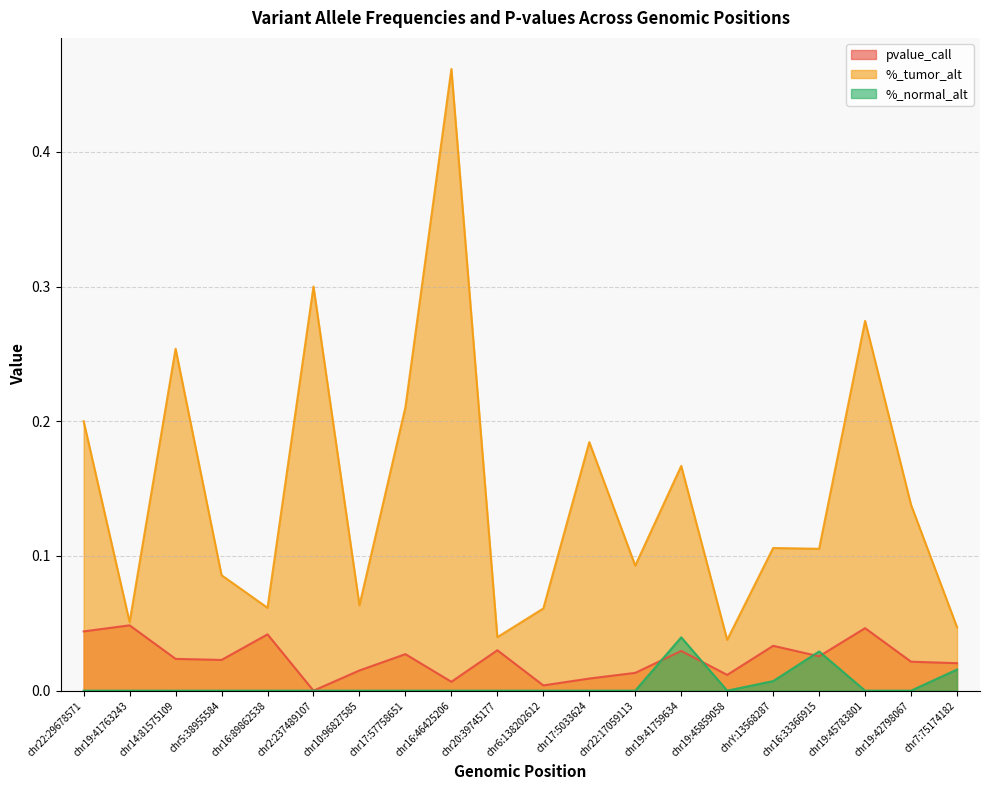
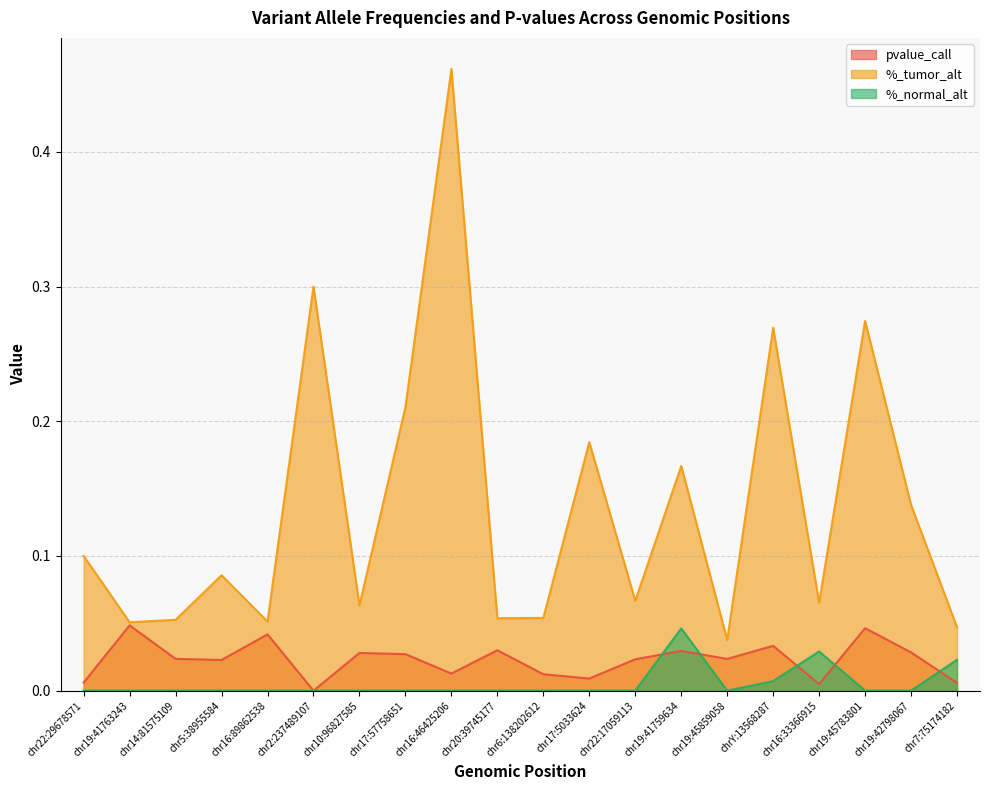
pvalue_call, chr22:29678571: 0.044 -> 0.006
%_tumor_alt, chr22:29678571: 0.2 -> 0.1
%_tumor_alt, chr14:81575109: 0.254 -> 0.053
%_tumor_alt, chr16:89862538: 0.062 -> 0.051
pvalue_call, chr10:96827585: 0.015 -> 0.028
pvalue_call, chr16:46425206: 0.007 -> 0.013
%_tumor_alt, chr20:39745177: 0.040 -> 0.054
pvalue_call, chr6:138202612: 0.004 -> 0.012
%_tumor_alt, chr6:138202612: 0.061 -> 0.054
pvalue_call, chr22:17059113: 0.013 -> 0.023
%_tumor_alt, chr22:17059113: 0.093 -> 0.067
%_normal_alt, chr19:41759634: 0.040 -> 0.046
pvalue_call, chr19:45859058: 0.012 -> 0.024
%_tumor_alt, chrY:13568287: 0.106 -> 0.269
pvalue_call, chr16:33366915: 0.026 -> 0.005
%_tumor_alt, chr16:33366915: 0.105 -> 0.065
pvalue_call, chr19:42798067: 0.022 -> 0.028
pvalue_call, chr7:75174182: 0.020 -> 0.006
%_normal_alt, chr7:75174182: 0.016 -> 0.023
